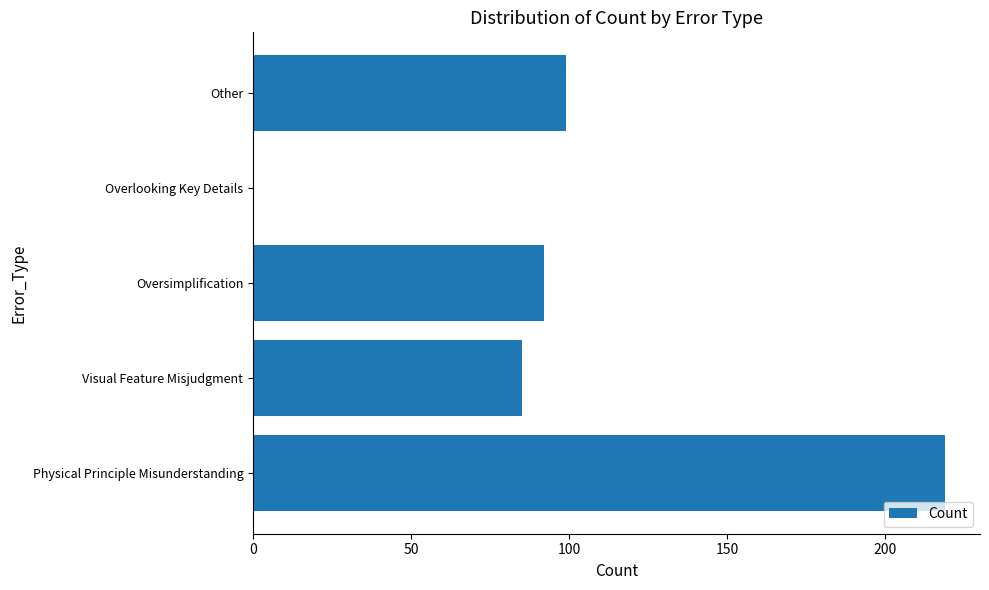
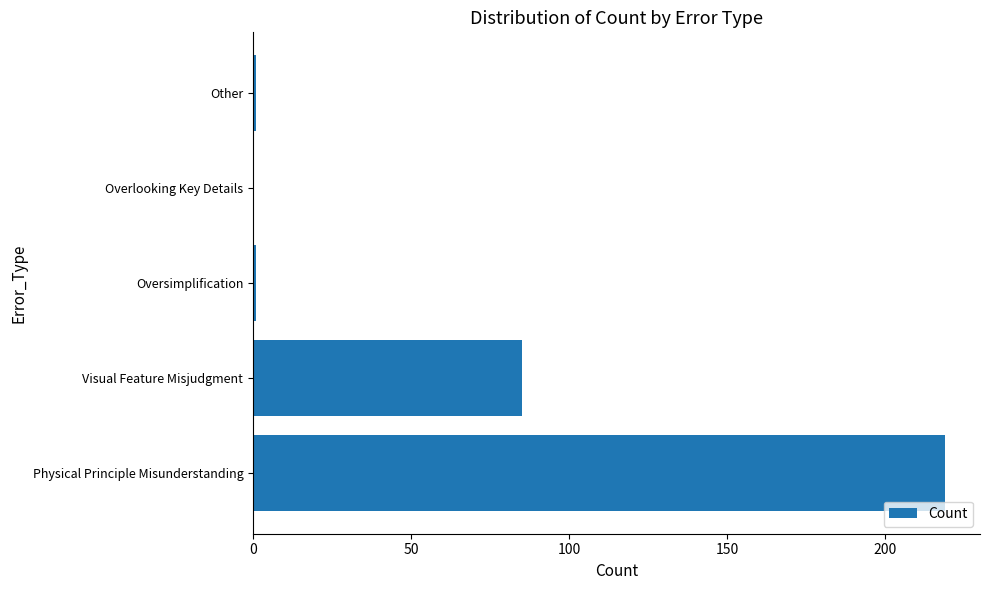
Other: 99 -> 1
Oversimplification: 92 -> 1
